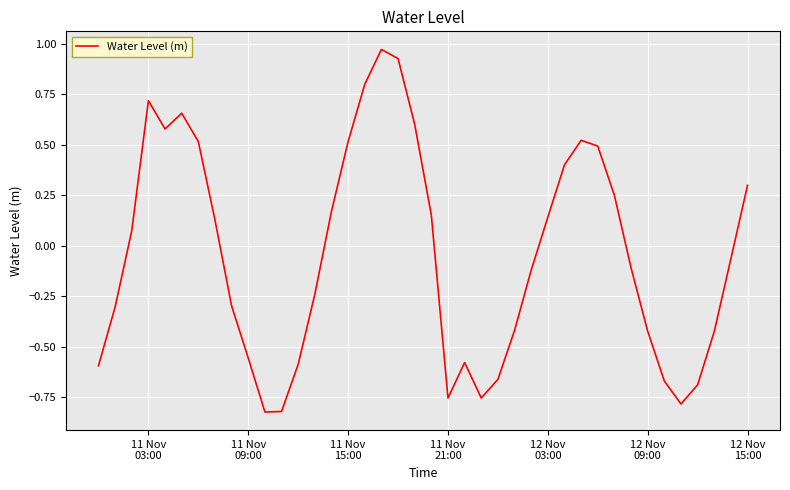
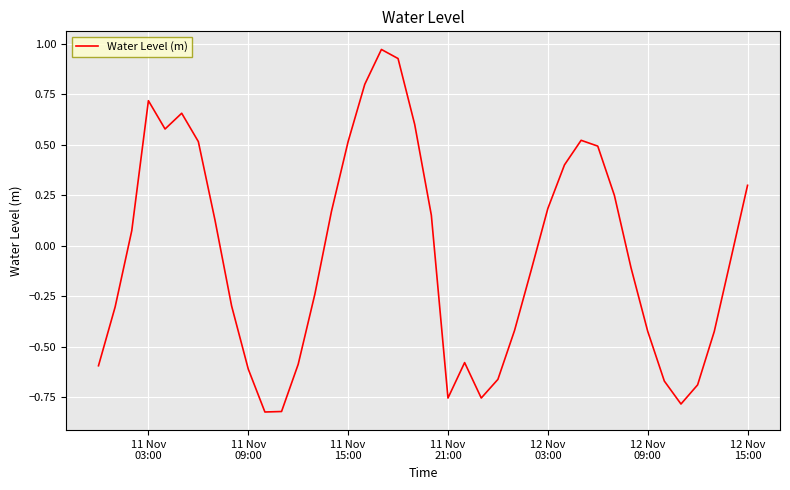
11 Nov 09:00: -0.56 -> -0.61
12 Nov 03:00: 0.14 -> 0.18
